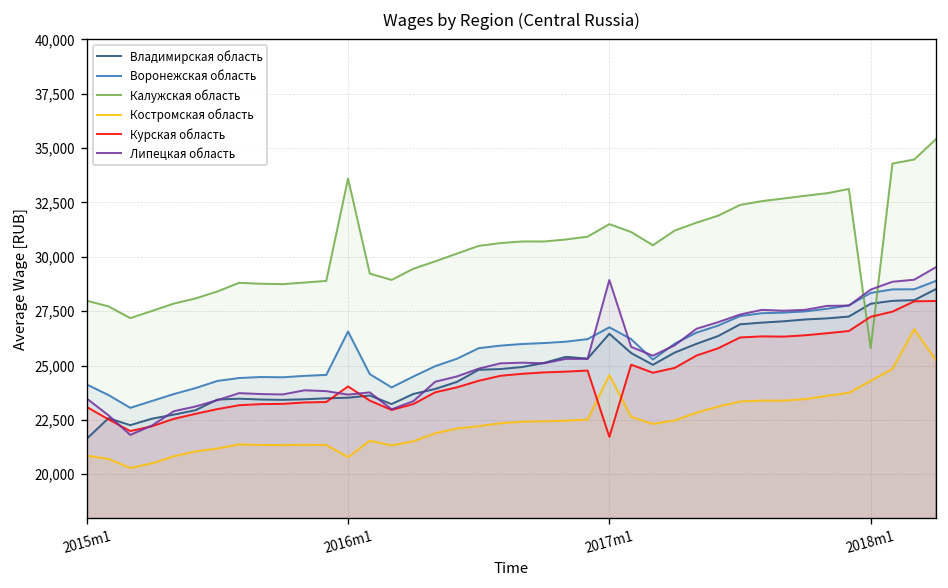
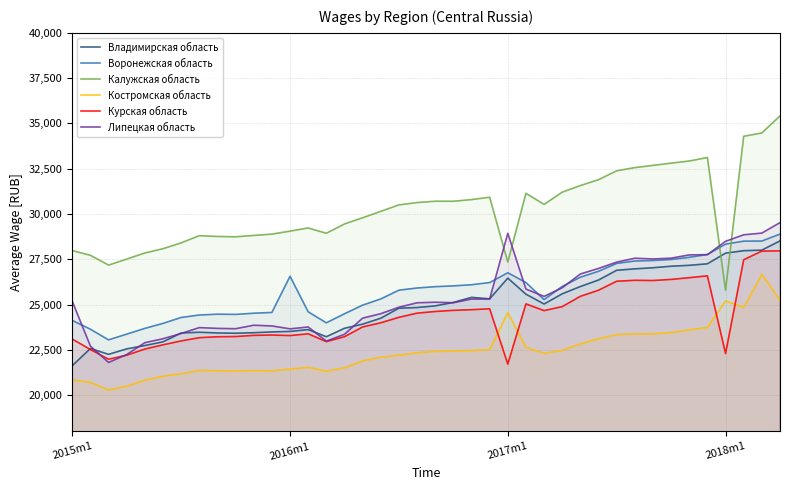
Липецкая область, 2015m1: 23,500 -> 25,200
Калужская область, 2016m1: 33,600 -> 29,100
Костромская область, 2016m1: 20,800 -> 21,400
Курская область, 2016m1: 24,000 -> 23,300
Калужская область, 2017m1: 31,500 -> 27,400
Костромская область, 2018m1: 24,300 -> 25,200
Курская область, 2018m1: 27,200 -> 22,300
